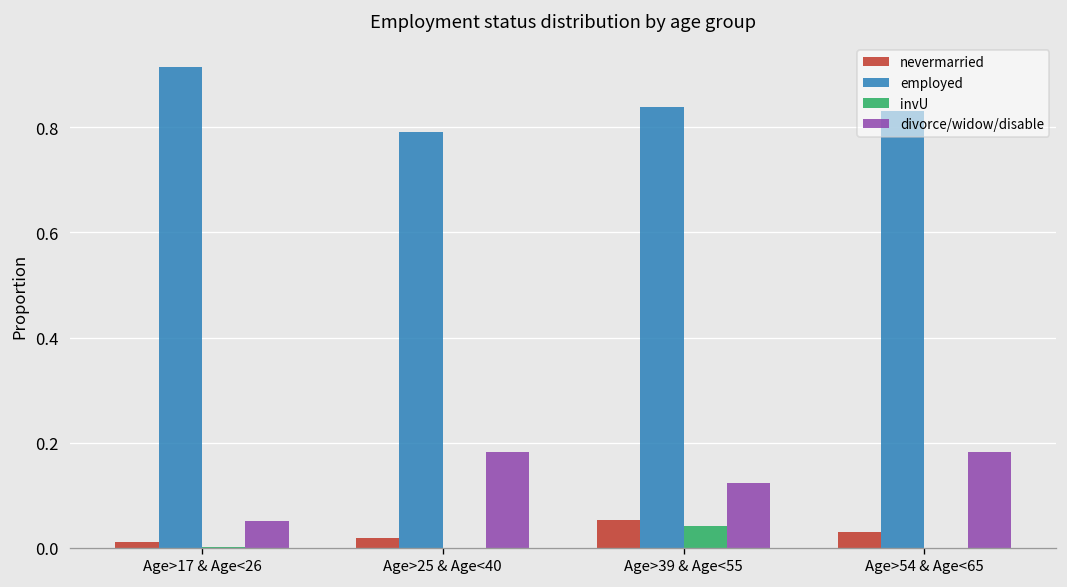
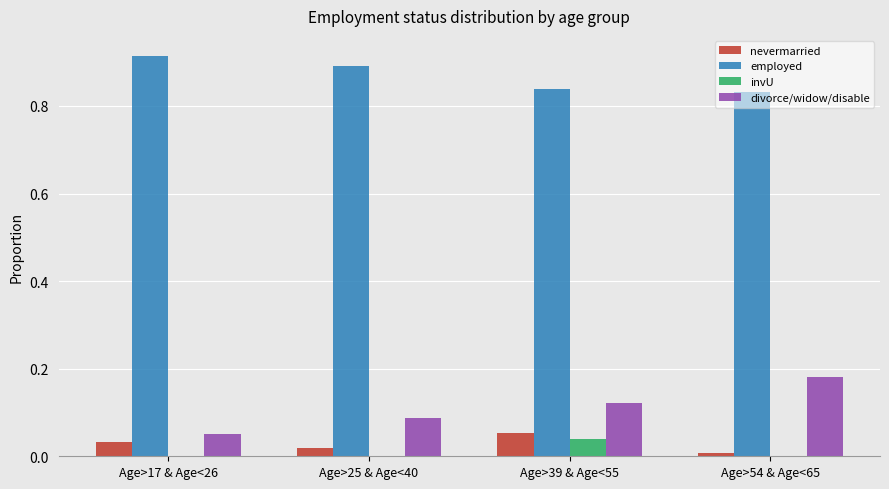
nevermarried, Age>17 & Age<26: 0.01 -> 0.03
employed, Age>25 & Age<40: 0.79 -> 0.89
divorce/widow/disable, Age>25 & Age<40: 0.18 -> 0.09
nevermarried, Age>54 & Age<65: 0.03 -> 0.01
